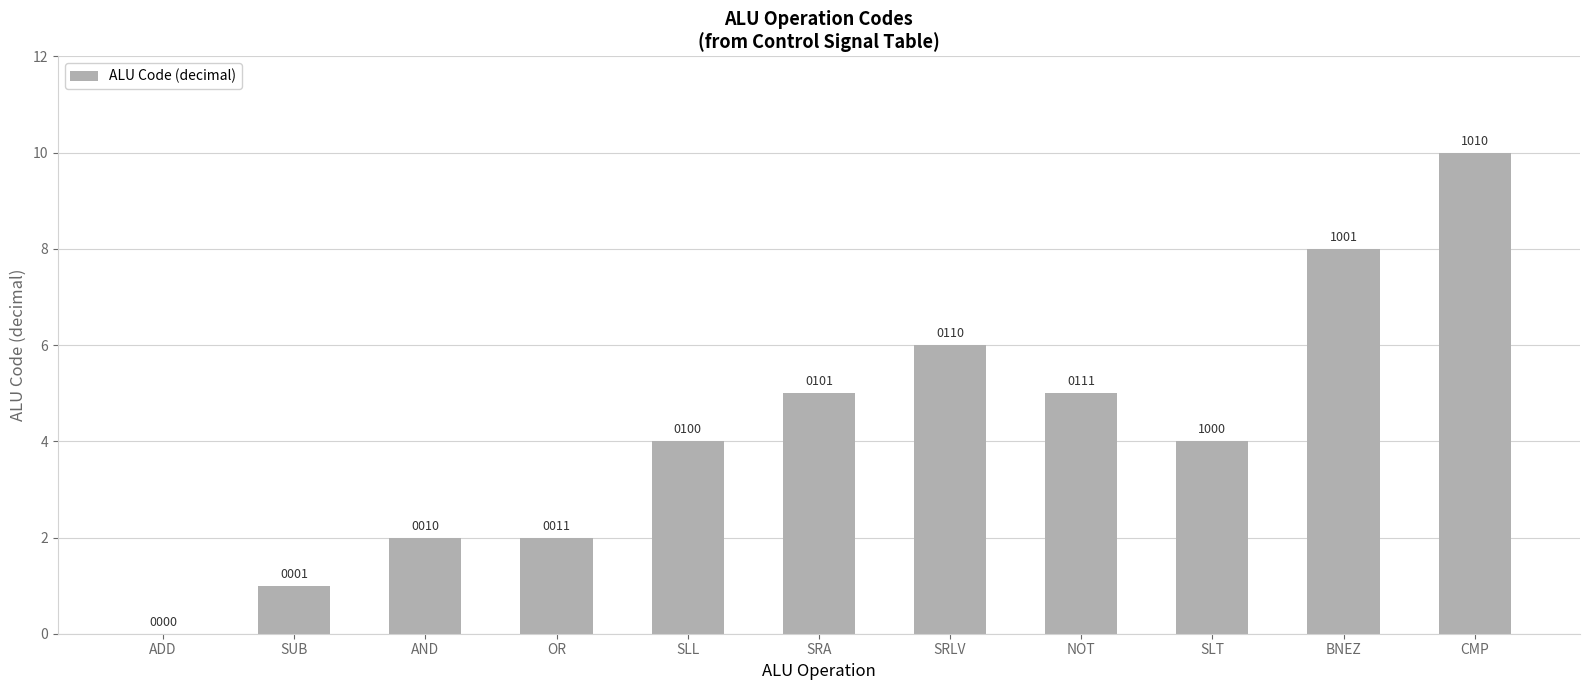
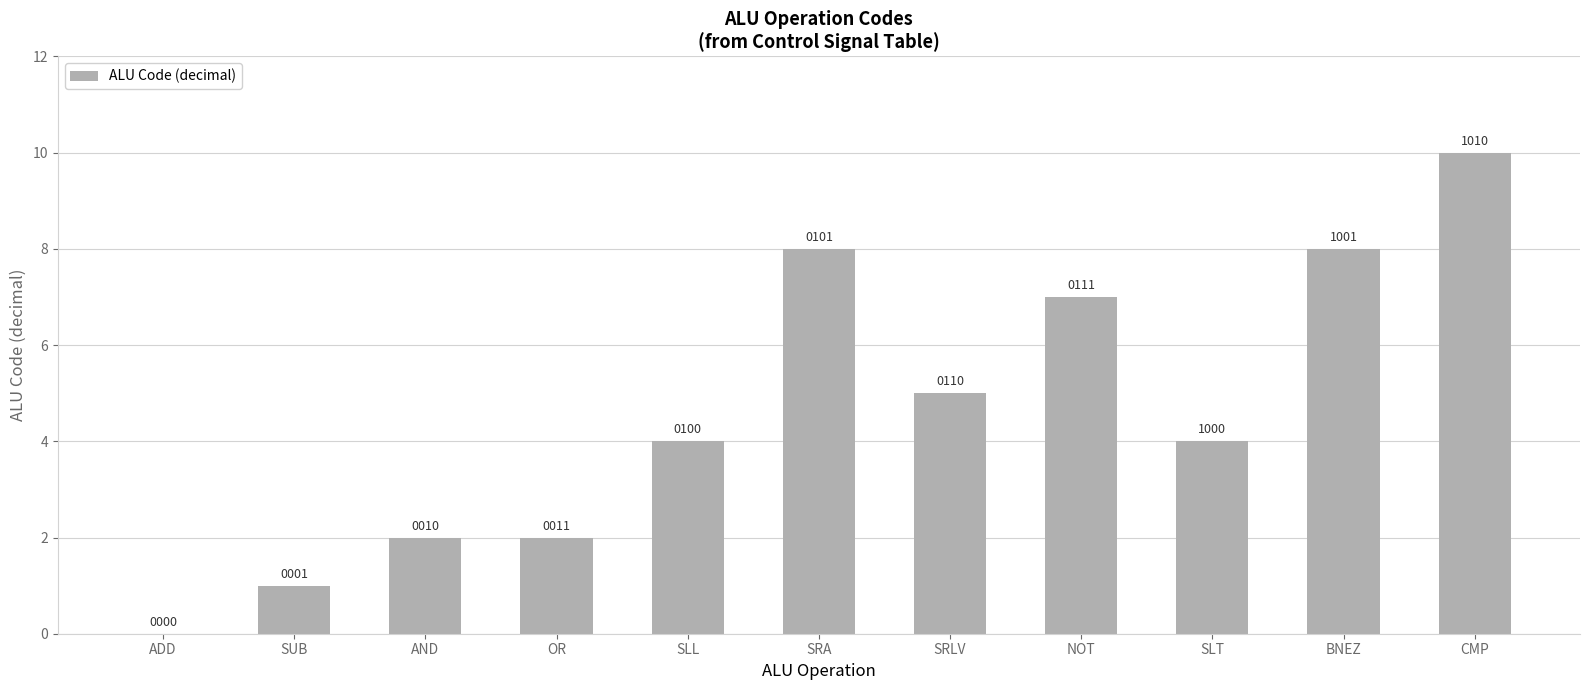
SRA: 5 -> 8
SRLV: 6 -> 5
NOT: 5 -> 7
